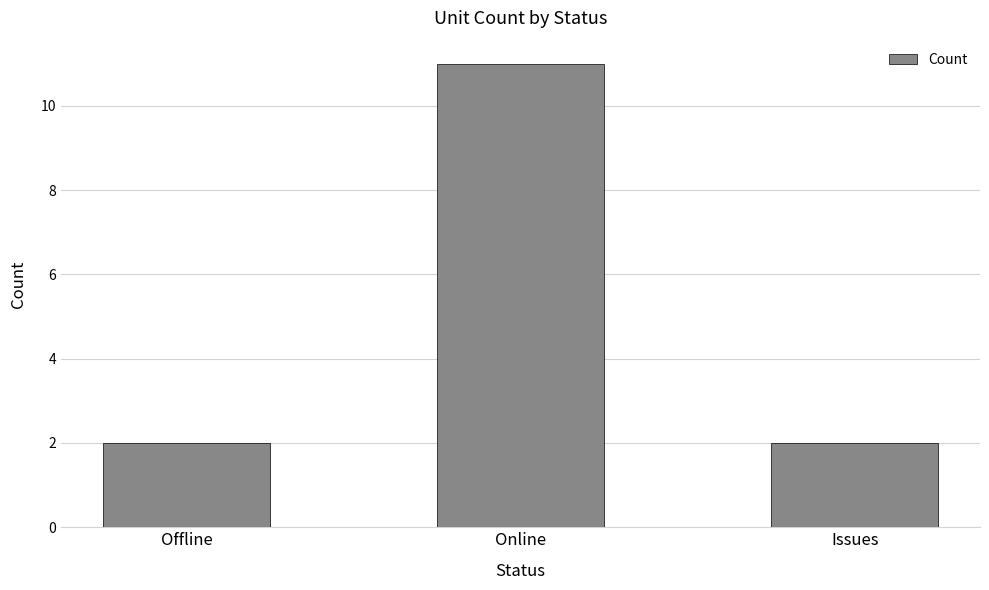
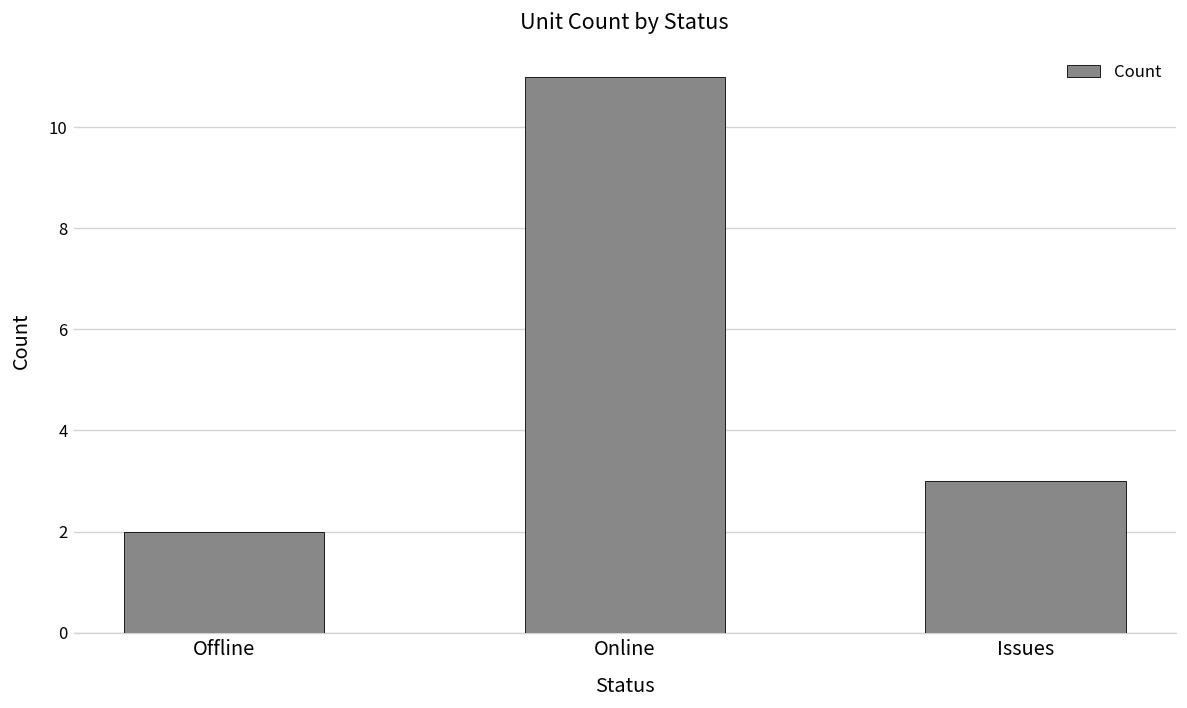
Issues: 2 -> 3
